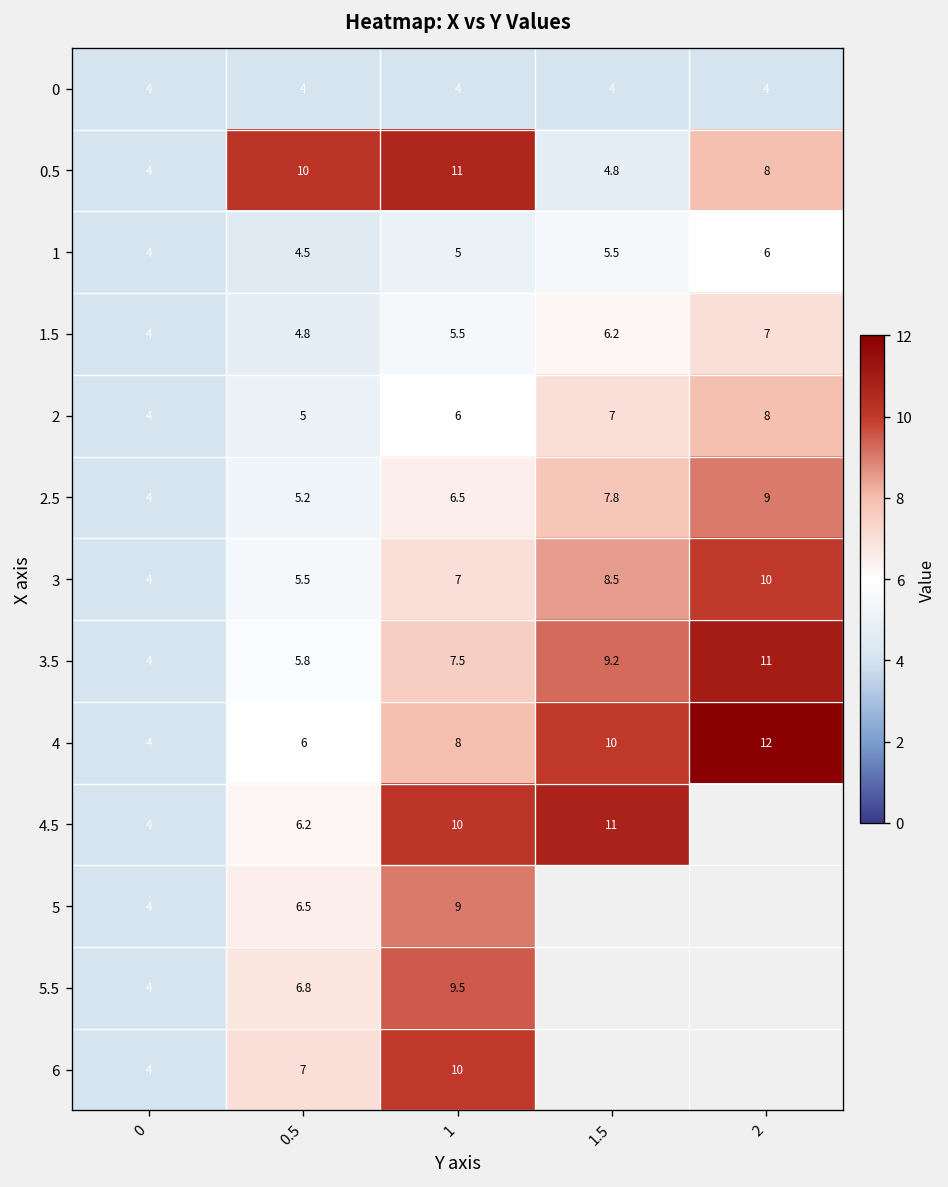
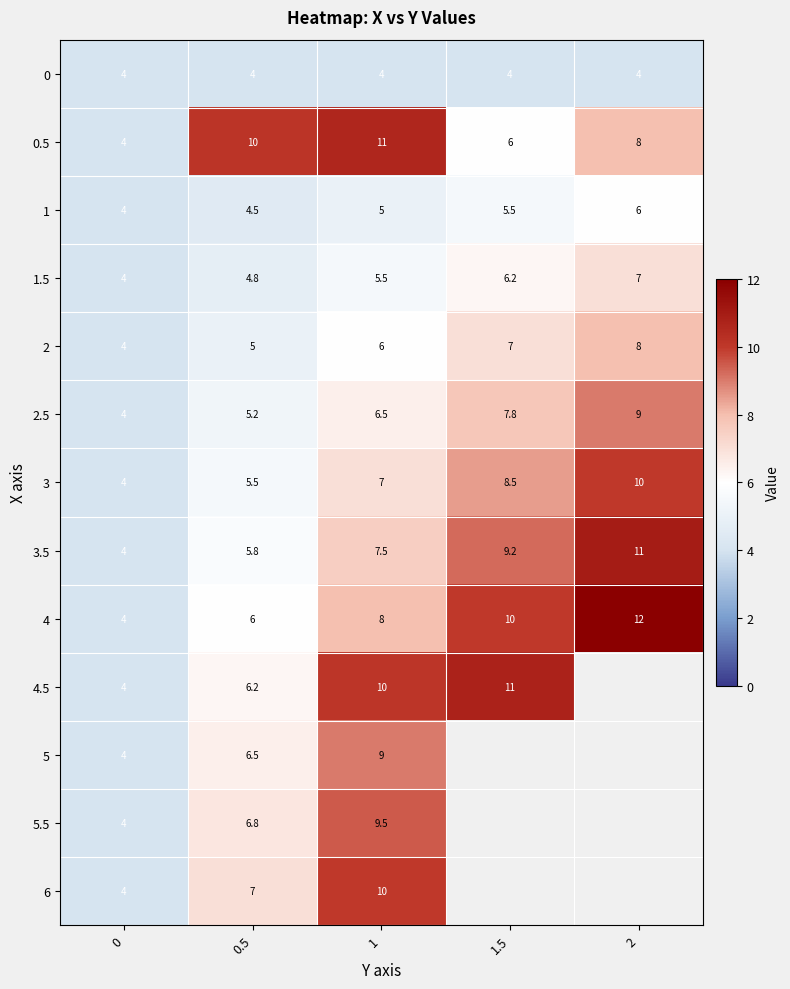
0.5, 1.5: 4.8 -> 6
